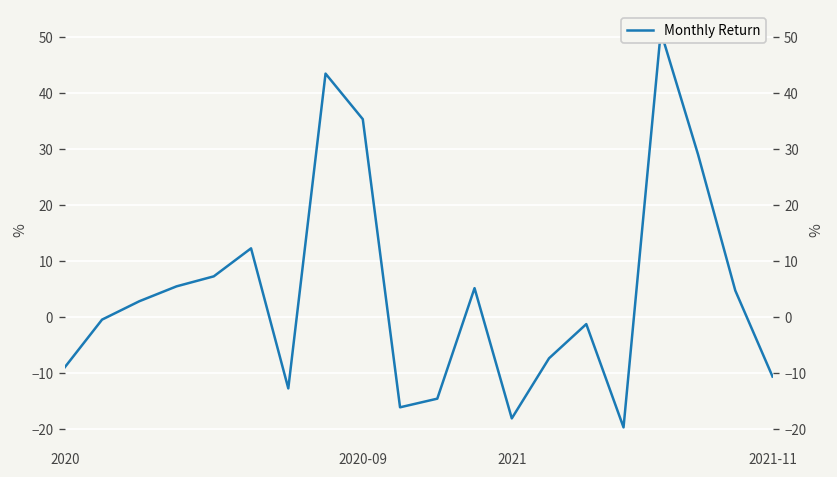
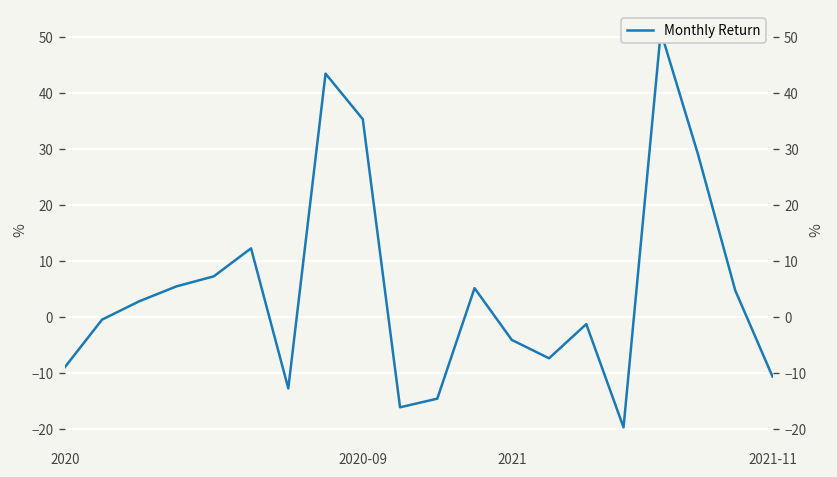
2021: -18 -> -4
